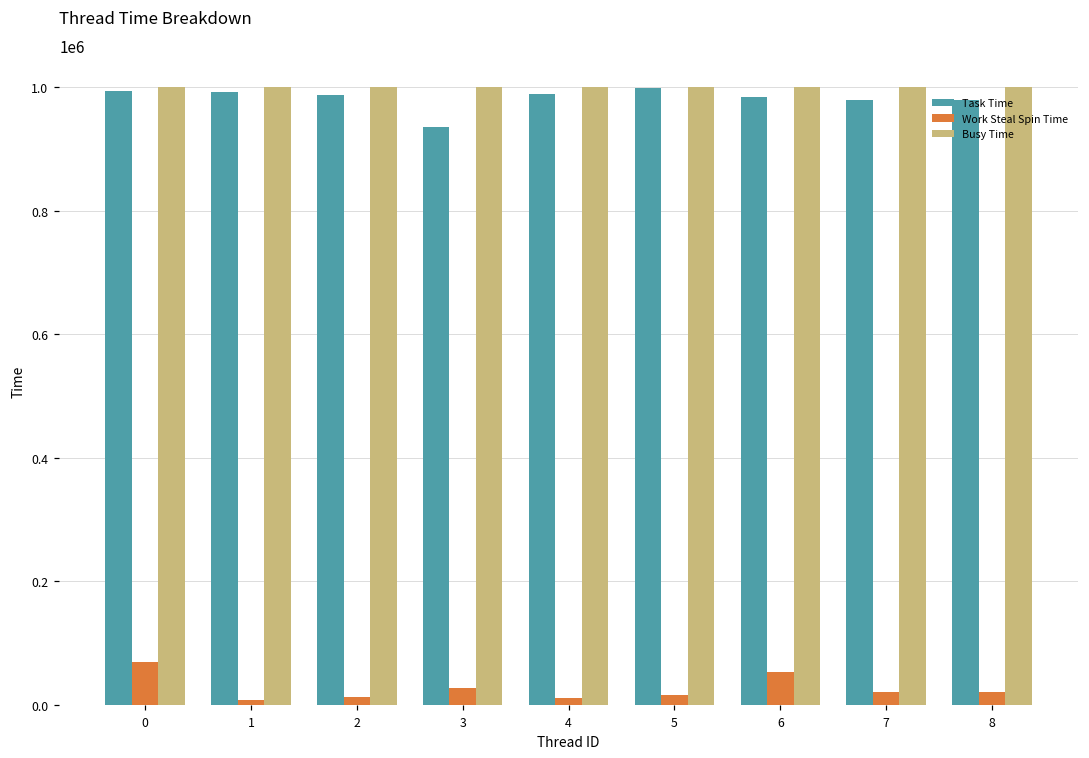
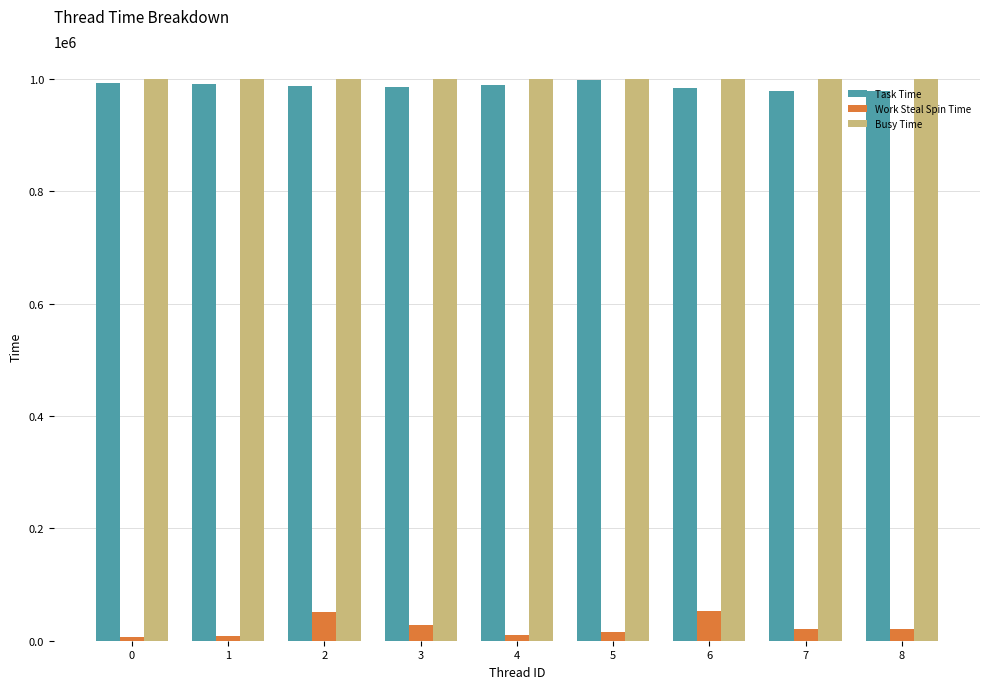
Work Steal Spin Time, 0: 70000 -> 10000
Work Steal Spin Time, 2: 10000 -> 50000
Task Time, 3: 940000 -> 990000
